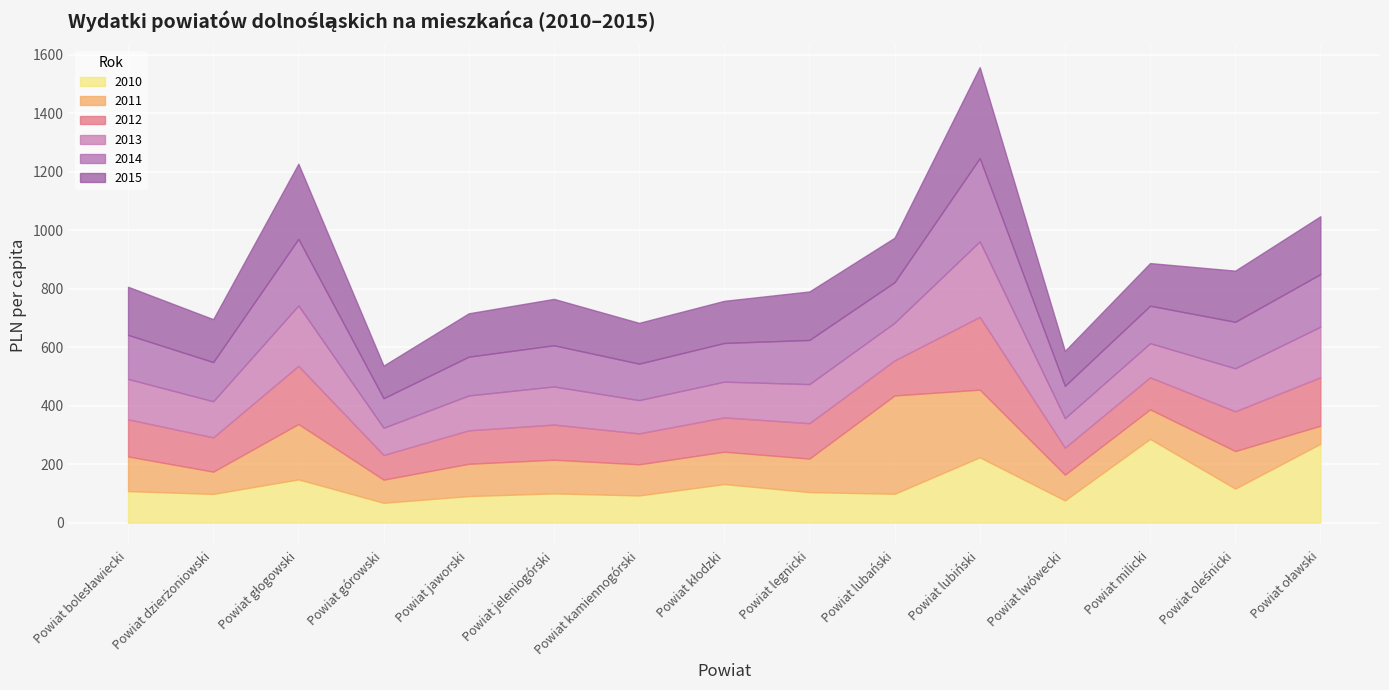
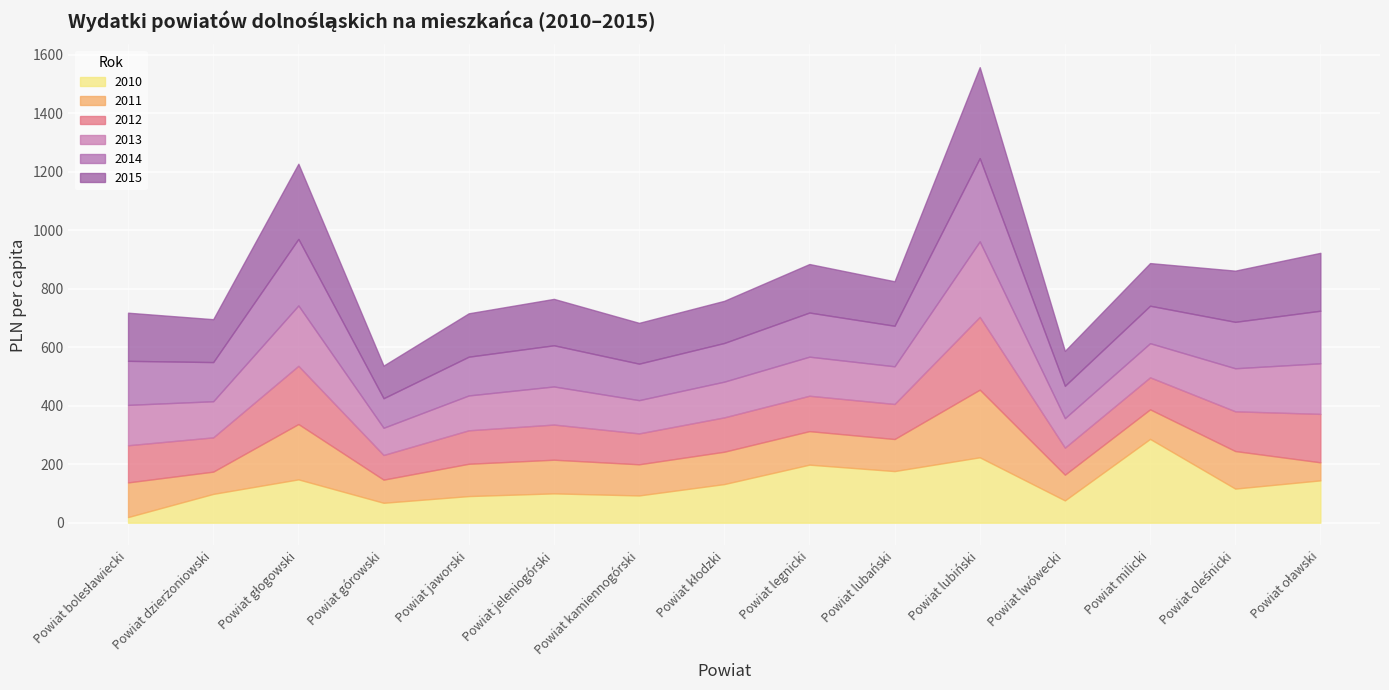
2010, Powiat bolesławiecki: 110 -> 20
2010, Powiat legnicki: 100 -> 200
2010, Powiat lubański: 100 -> 180
2011, Powiat lubański: 340 -> 110
2010, Powiat oławski: 270 -> 140
